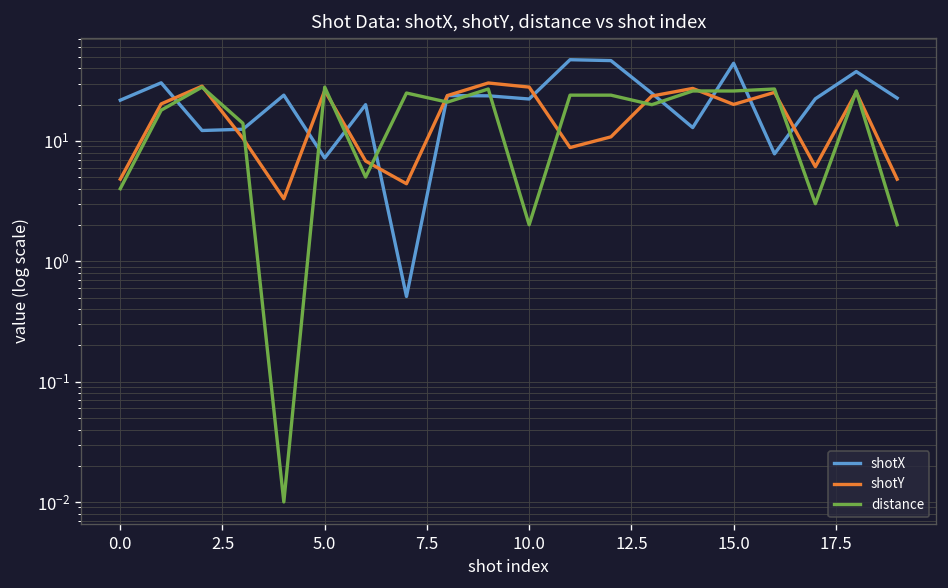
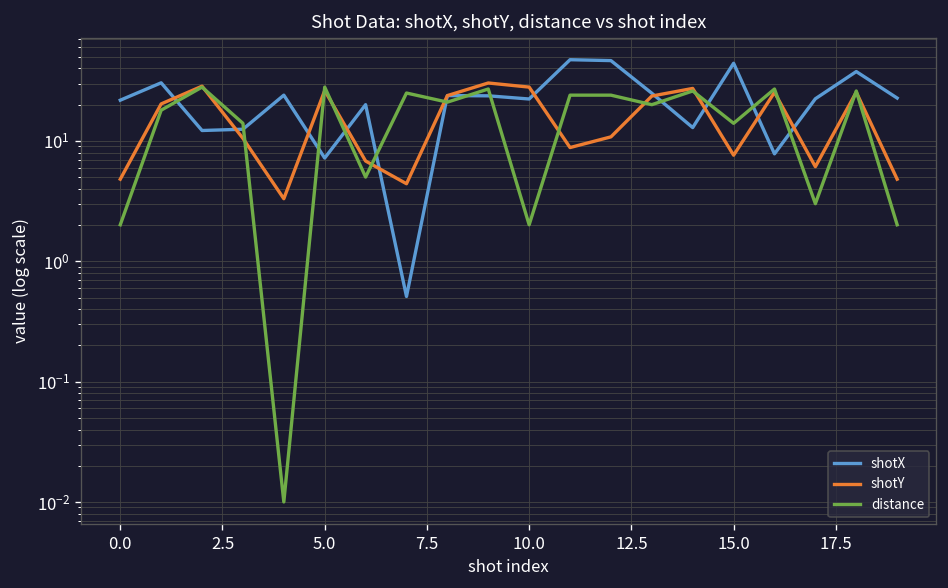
distance, 0.0: 4.0 -> 2.0
shotY, 15.0: 20 -> 8
distance, 15.0: 26 -> 14
